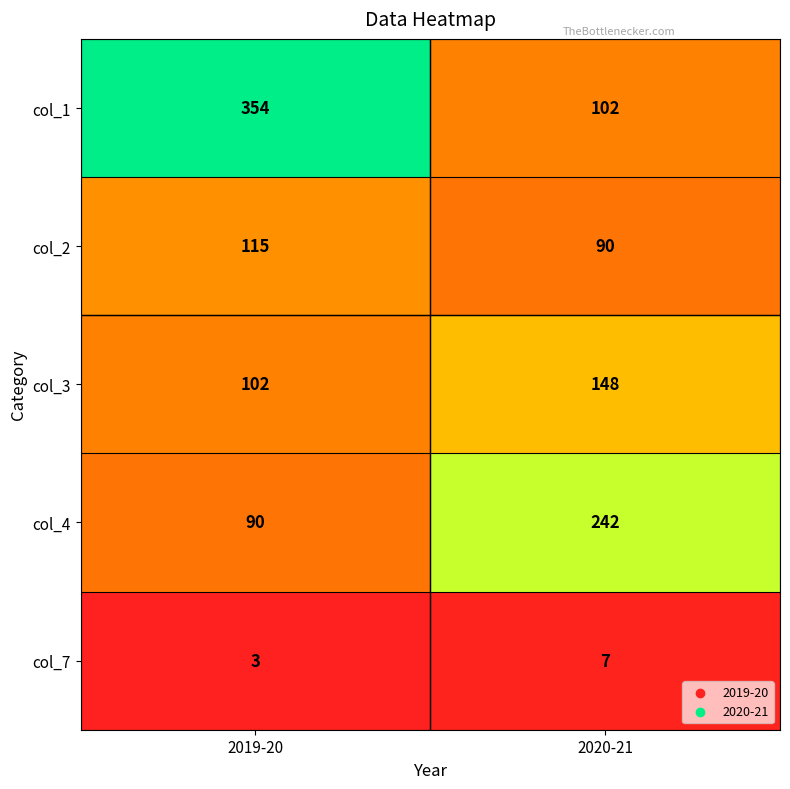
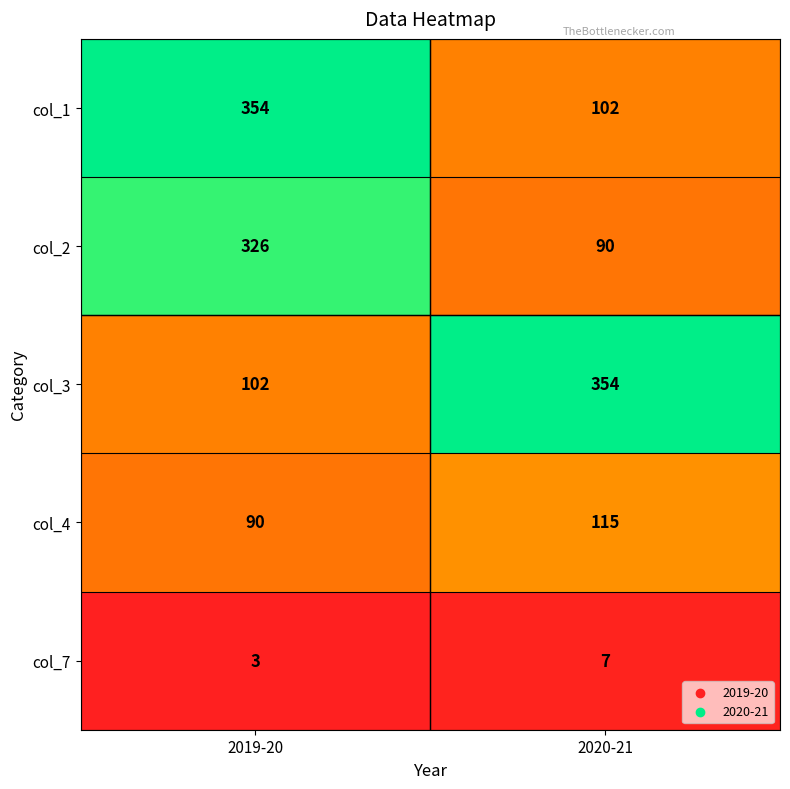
col_2, 2019-20: 115 -> 326
col_3, 2020-21: 148 -> 354
col_4, 2020-21: 242 -> 115
